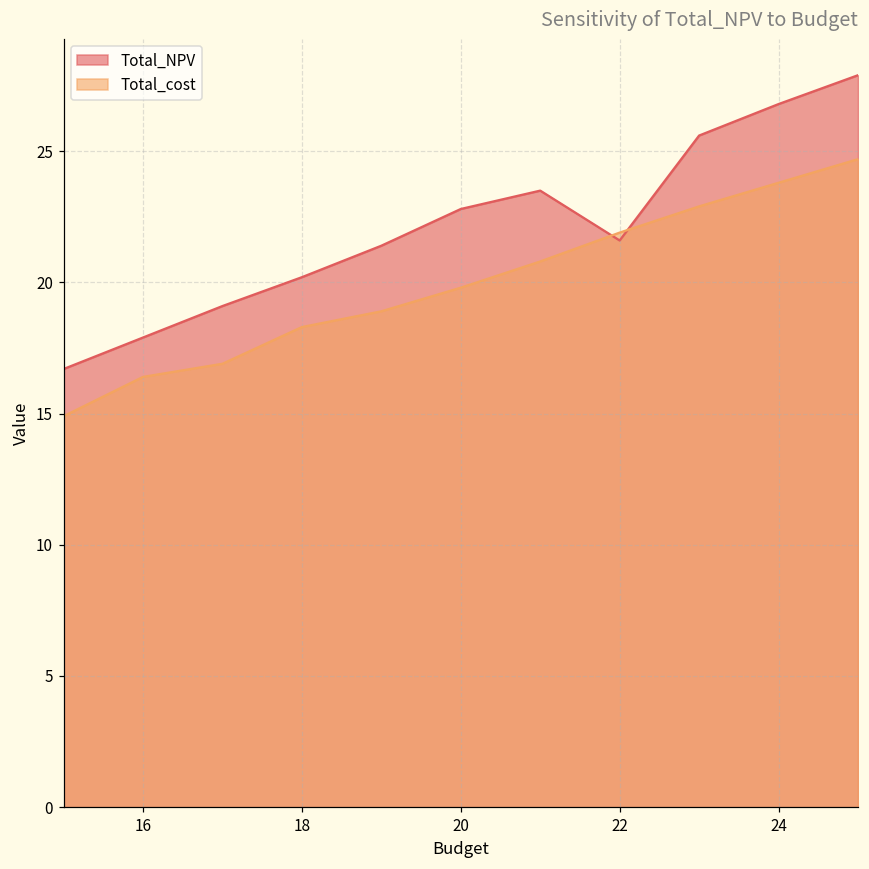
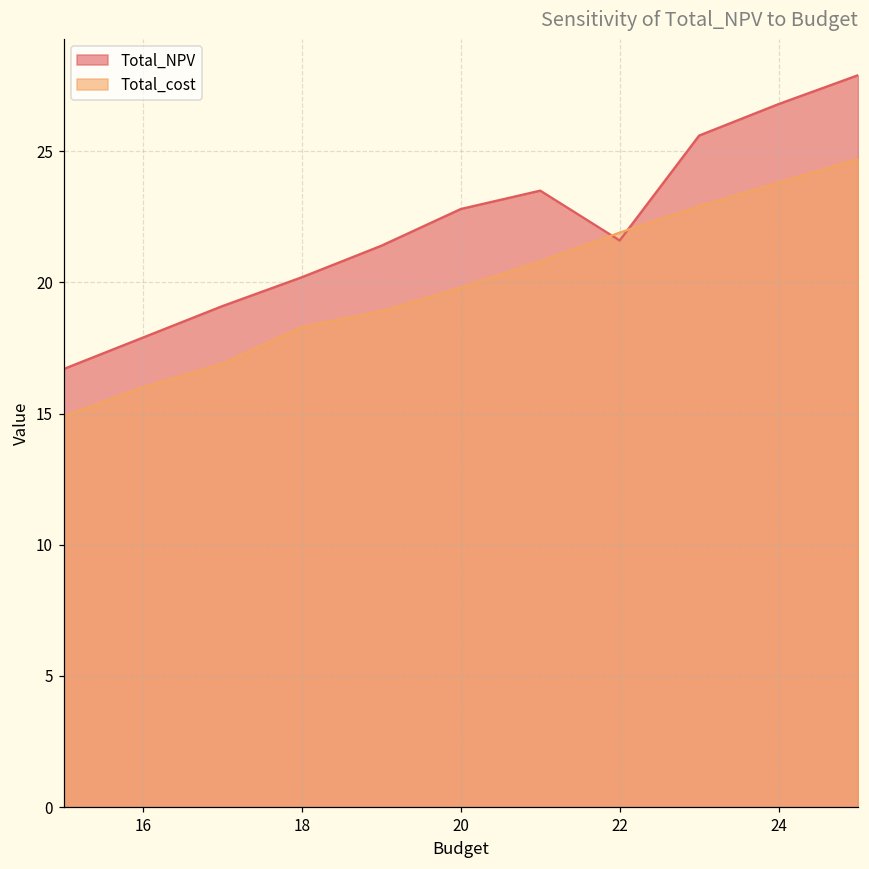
Total_cost, 16: 16.4 -> 16.0
